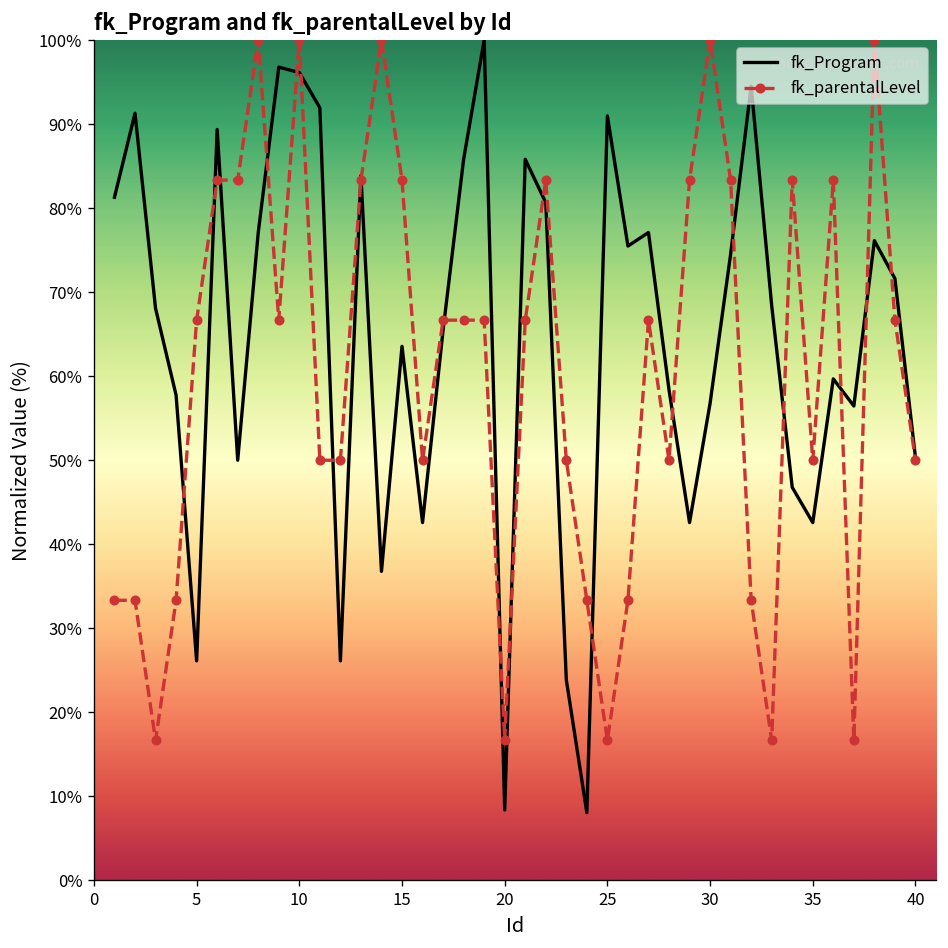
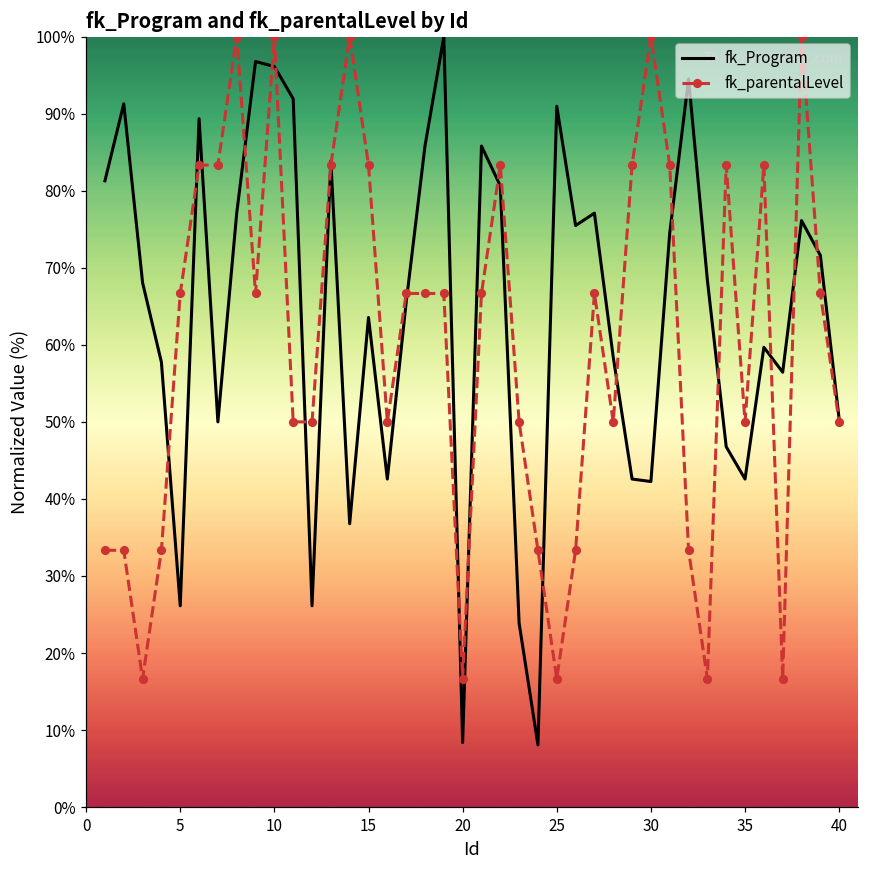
fk_Program, 30: 57% -> 42%
